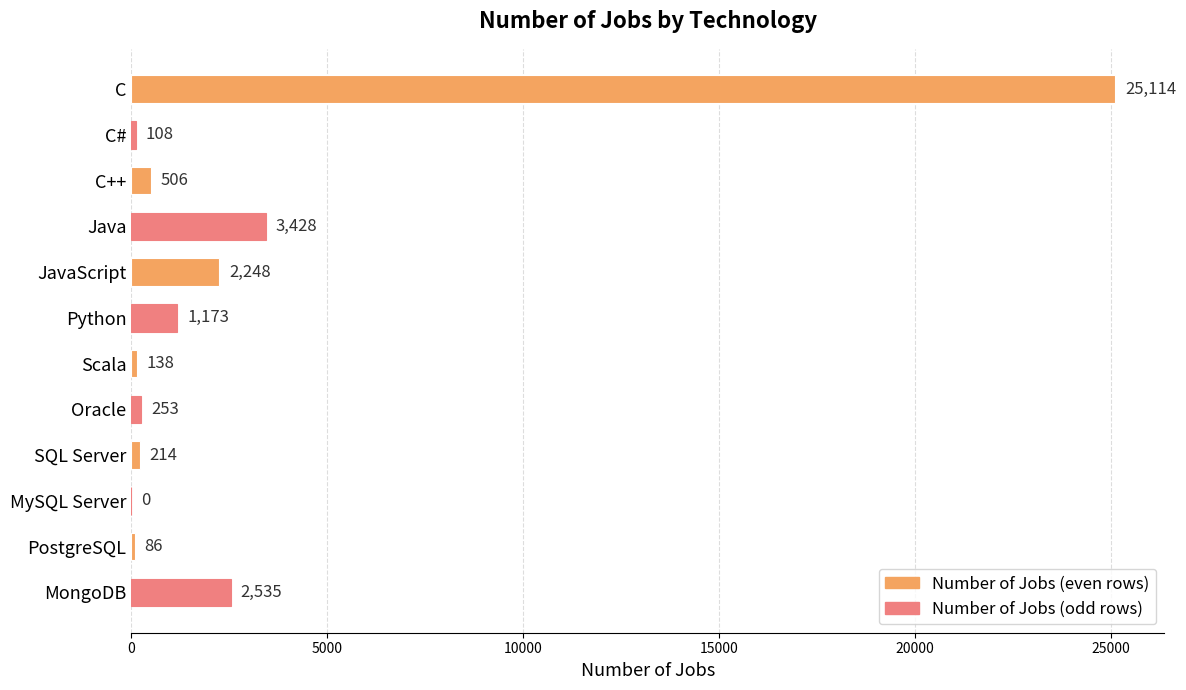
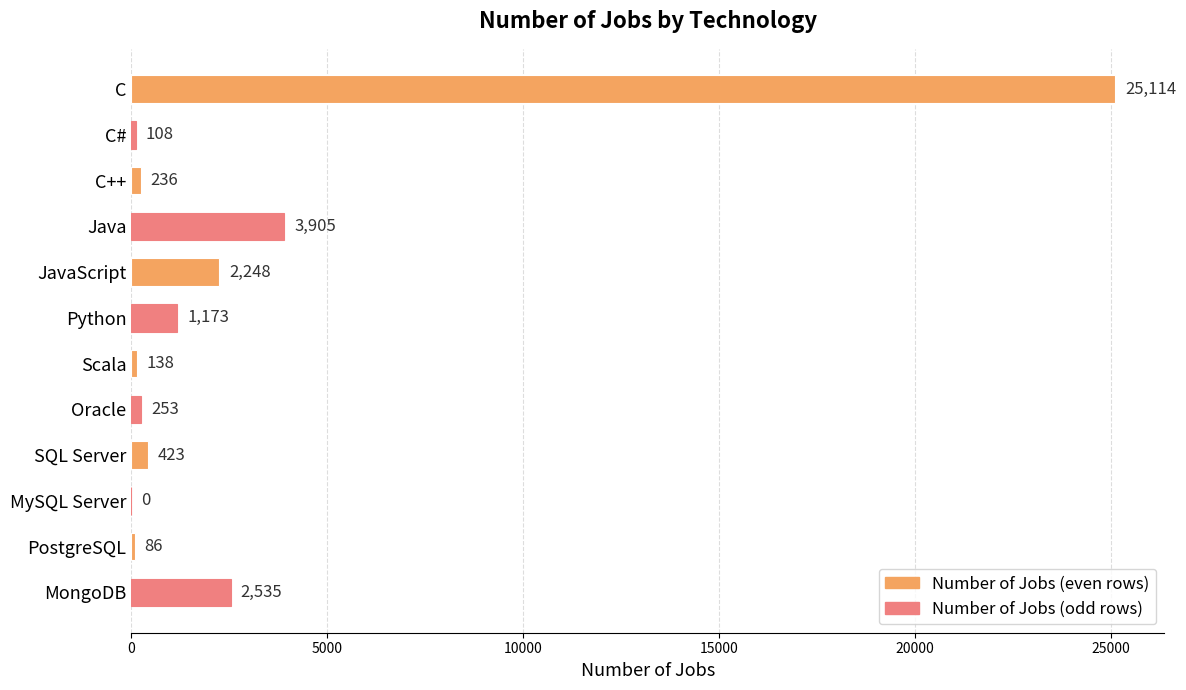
C++: 506 -> 236
Java: 3,428 -> 3,905
SQL Server: 214 -> 423
